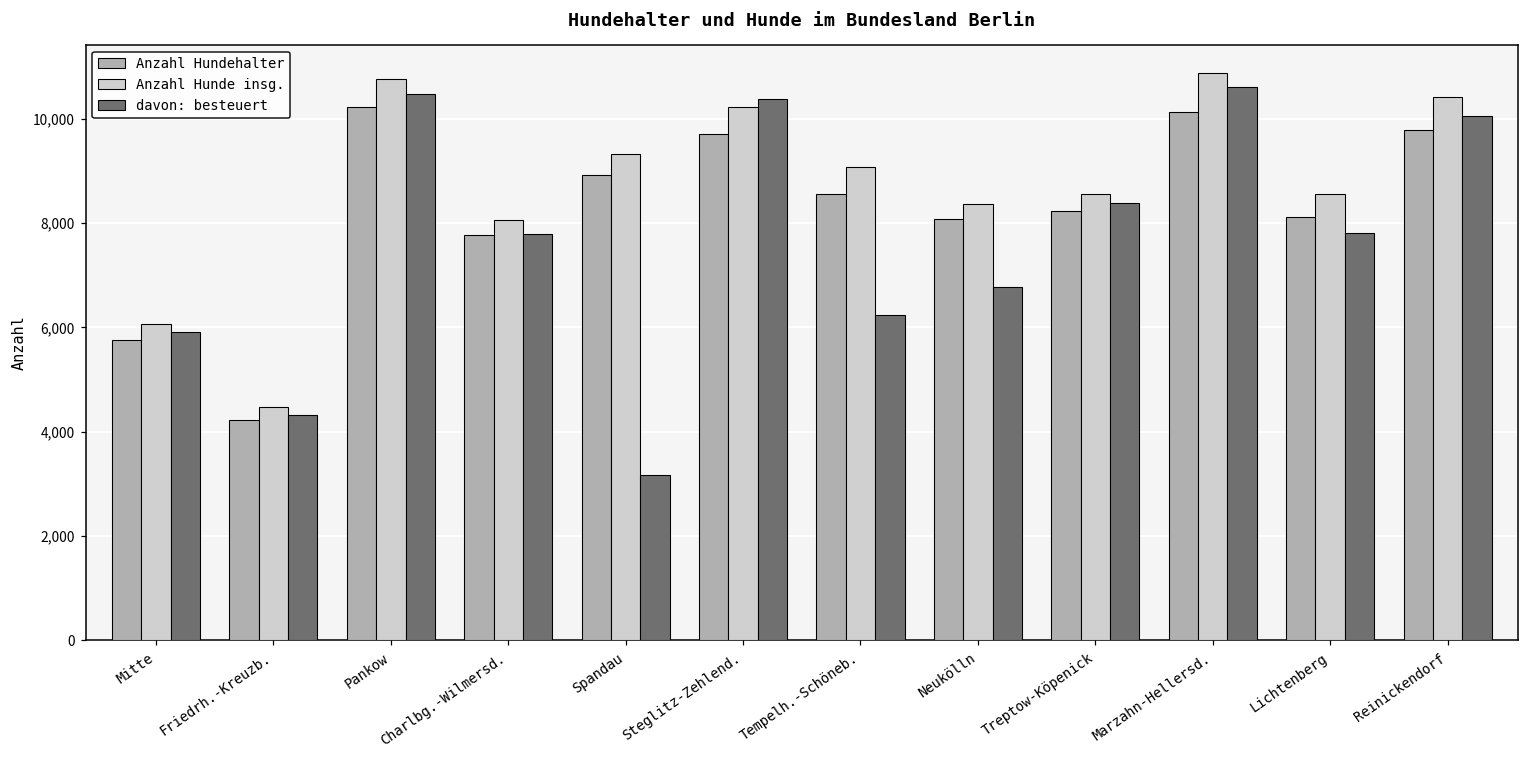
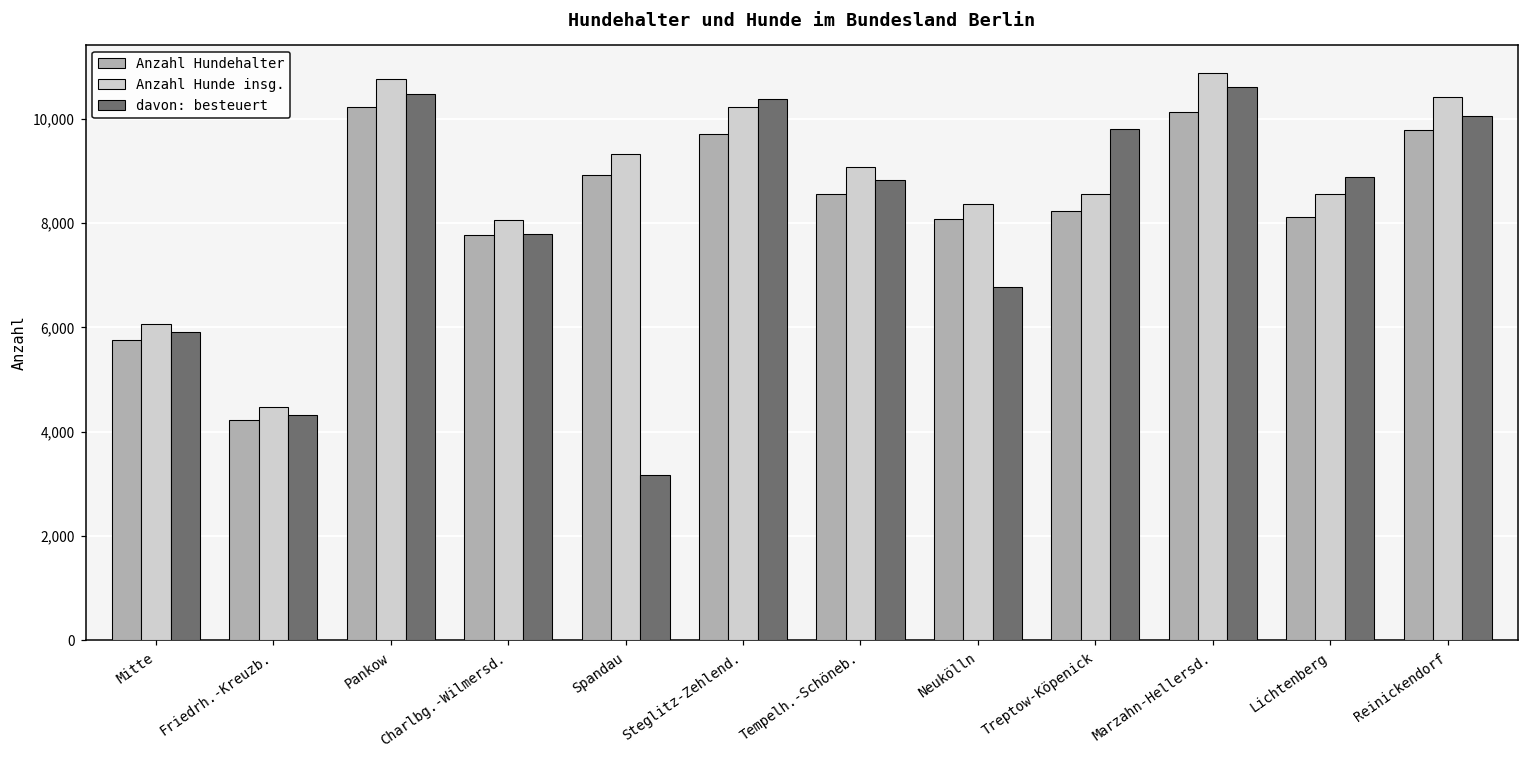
davon: besteuert, Tempelh.-Schöneb.: 6,200 -> 8,800
davon: besteuert, Treptow-Köpenick: 8,400 -> 9,800
davon: besteuert, Lichtenberg: 7,800 -> 8,900
